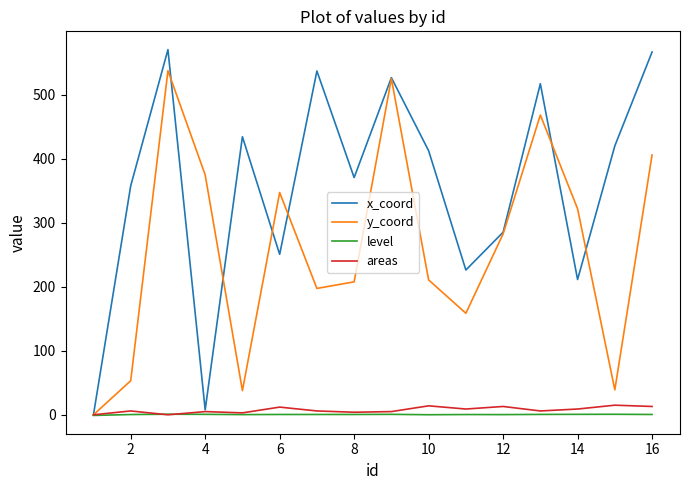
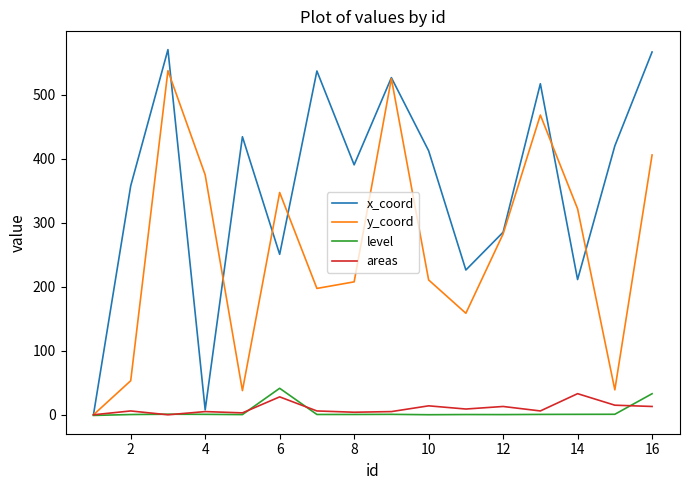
level, 6: 0 -> 40
areas, 6: 10 -> 30
x_coord, 8: 370 -> 390
areas, 14: 10 -> 30
level, 16: 0 -> 30
